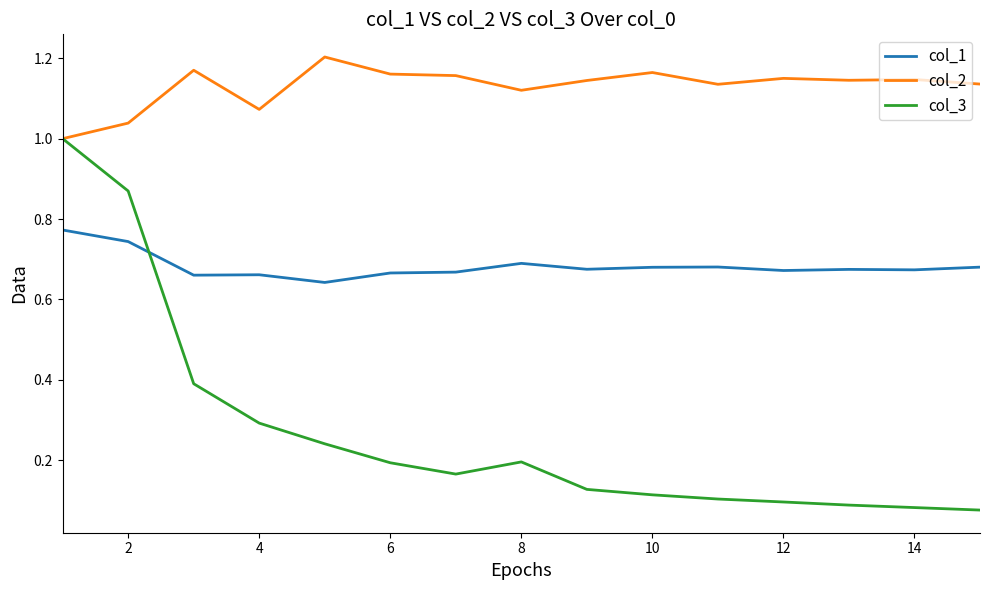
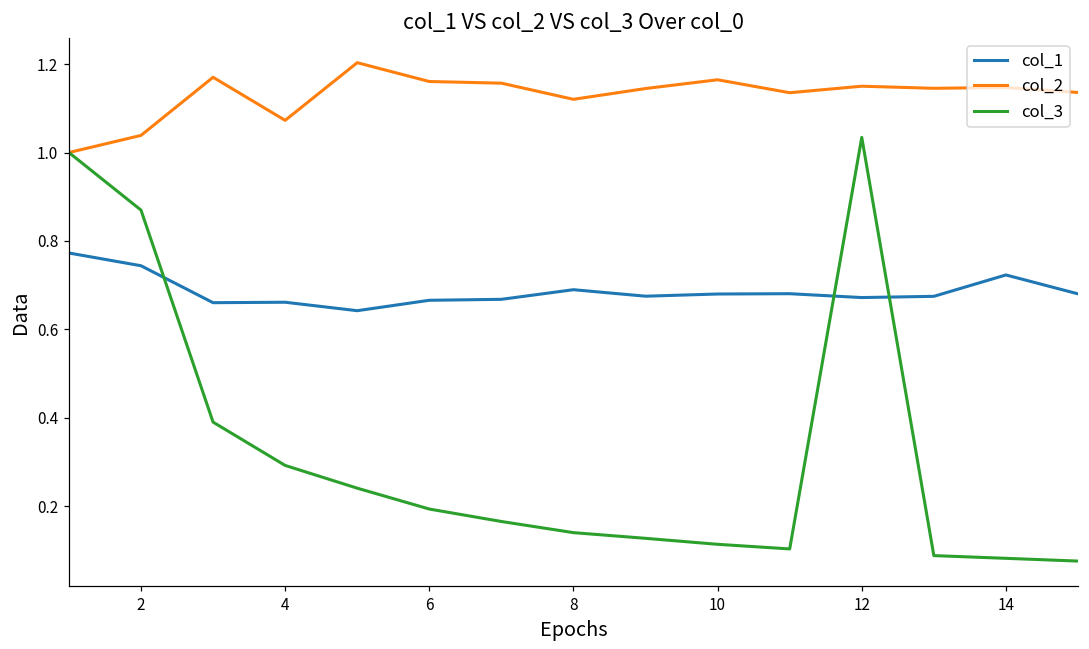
col_3, 8: 0.20 -> 0.14
col_3, 12: 0.10 -> 1.03
col_1, 14: 0.67 -> 0.72
